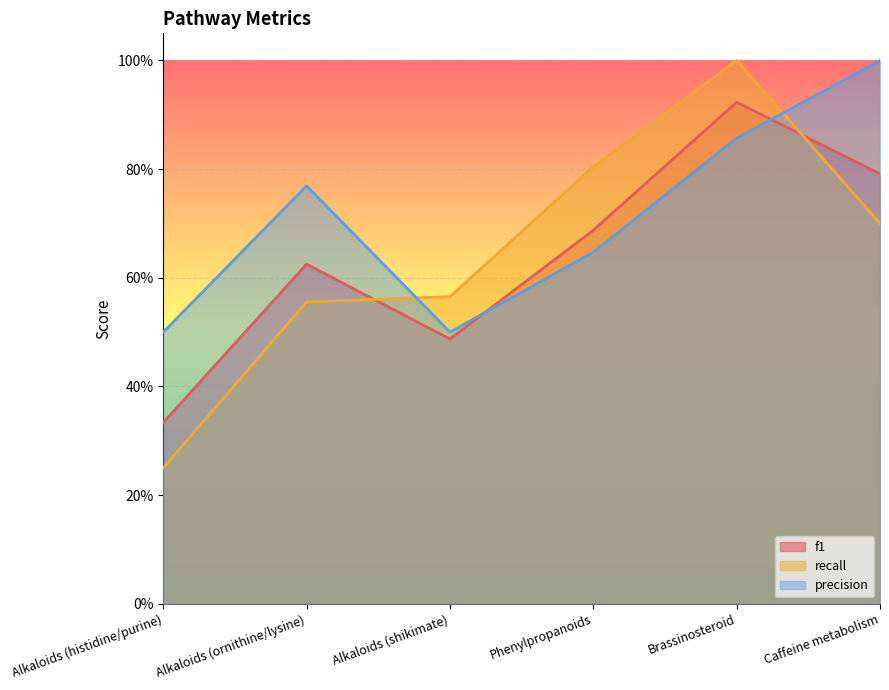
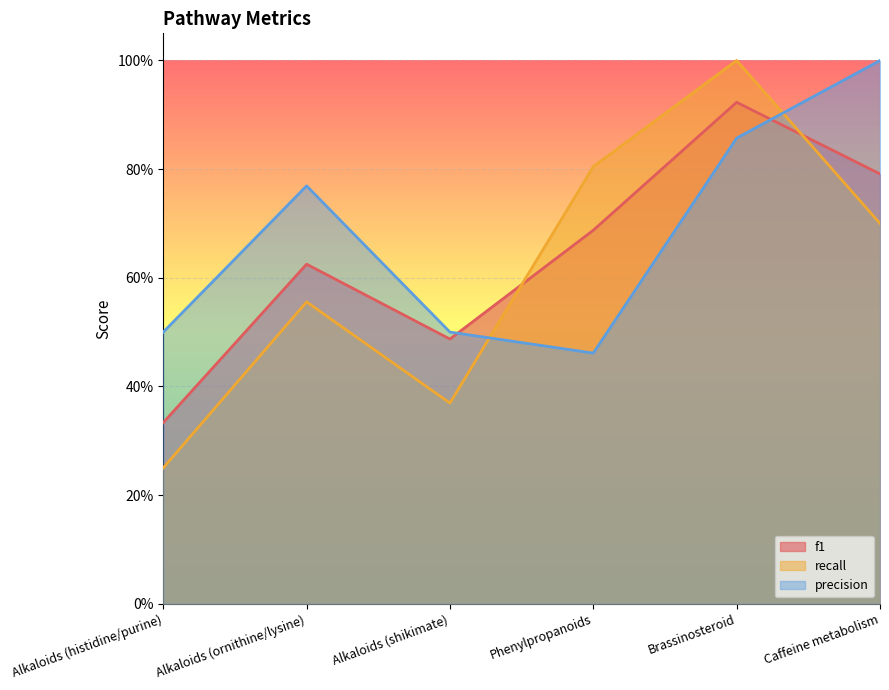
recall, Alkaloids (shikimate): 57% -> 37%
precision, Phenylpropanoids: 65% -> 46%
